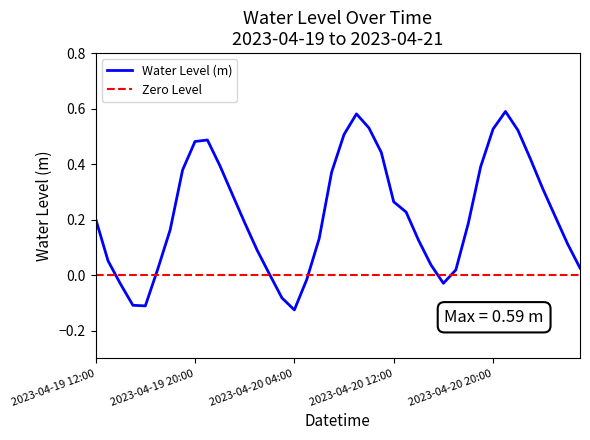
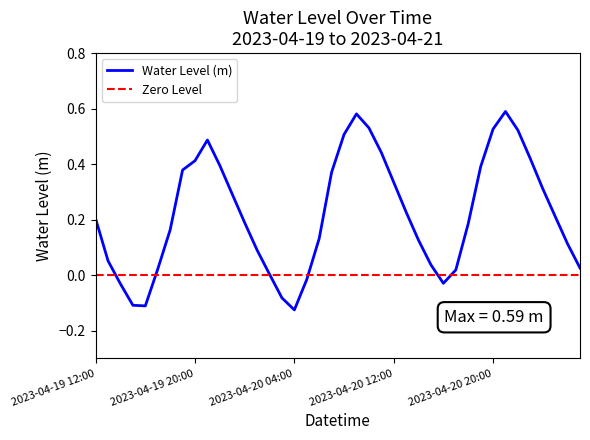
2023-04-19 20:00: 0.48 -> 0.41
2023-04-20 12:00: 0.26 -> 0.33
